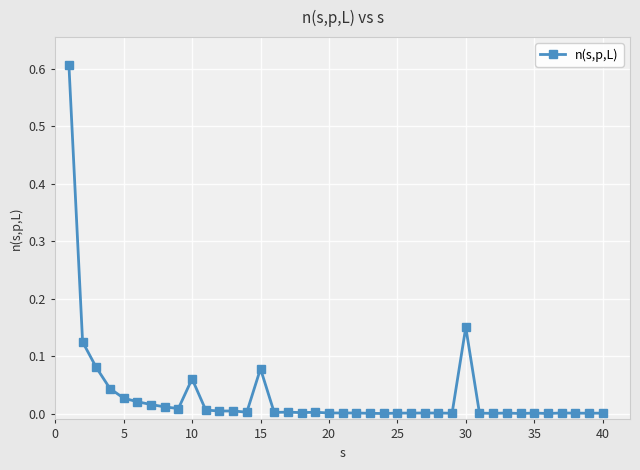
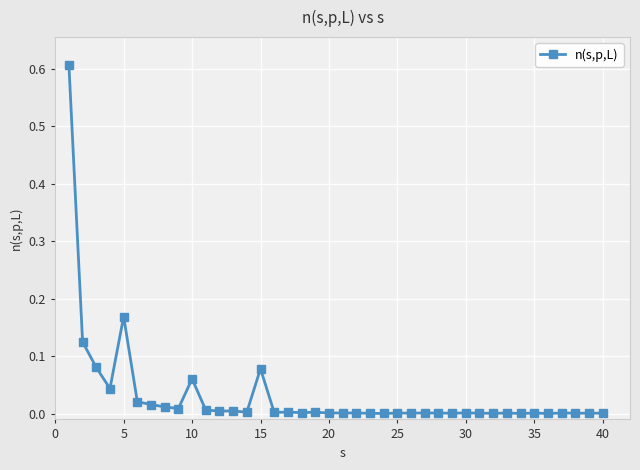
5: 0.03 -> 0.17
30: 0.15 -> 0.00
